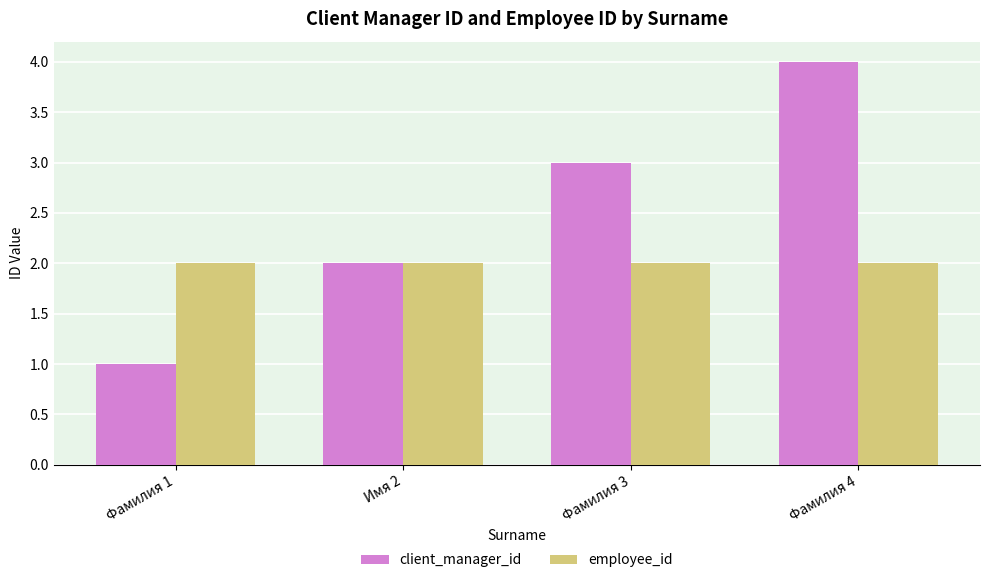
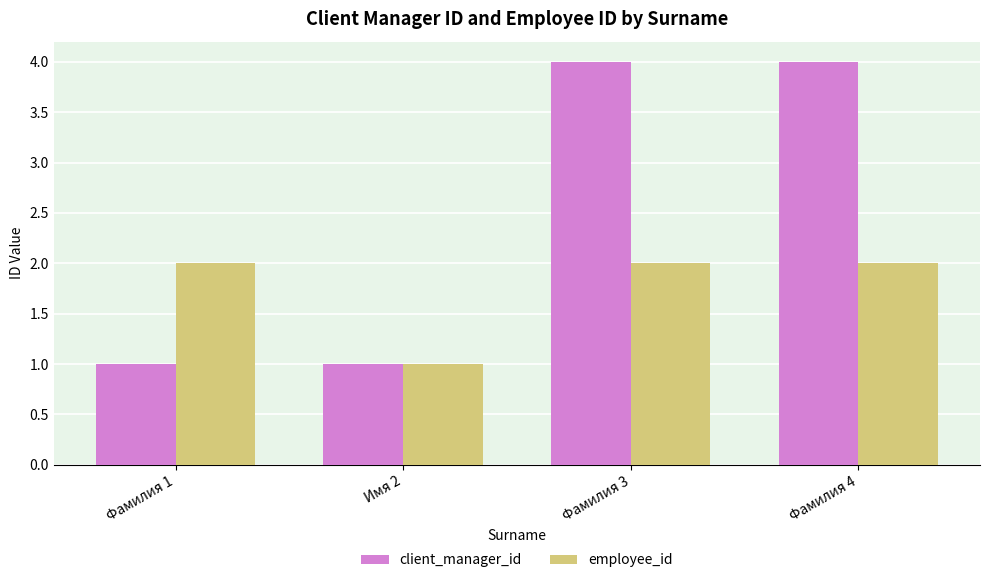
client_manager_id, Имя 2: 2 -> 1
employee_id, Имя 2: 2 -> 1
client_manager_id, Фамилия 3: 3 -> 4
